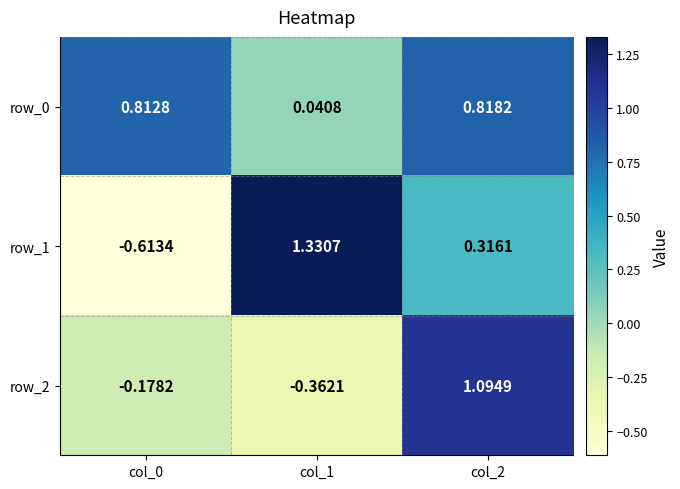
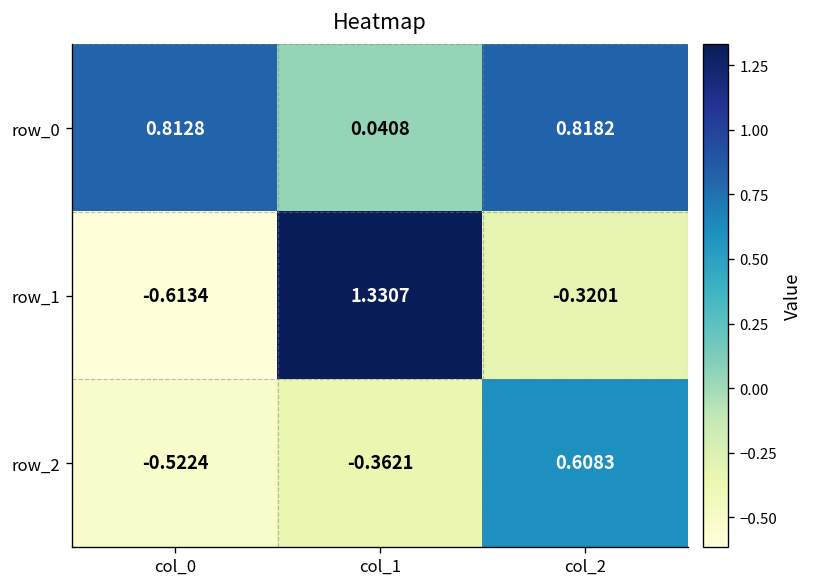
row_1, col_2: 0.3161 -> -0.3201
row_2, col_0: -0.1782 -> -0.5224
row_2, col_2: 1.0949 -> 0.6083
